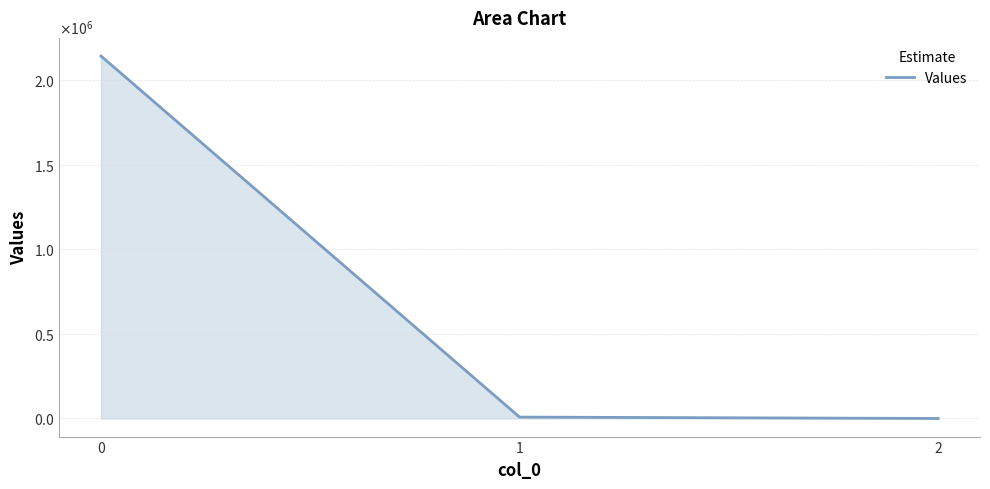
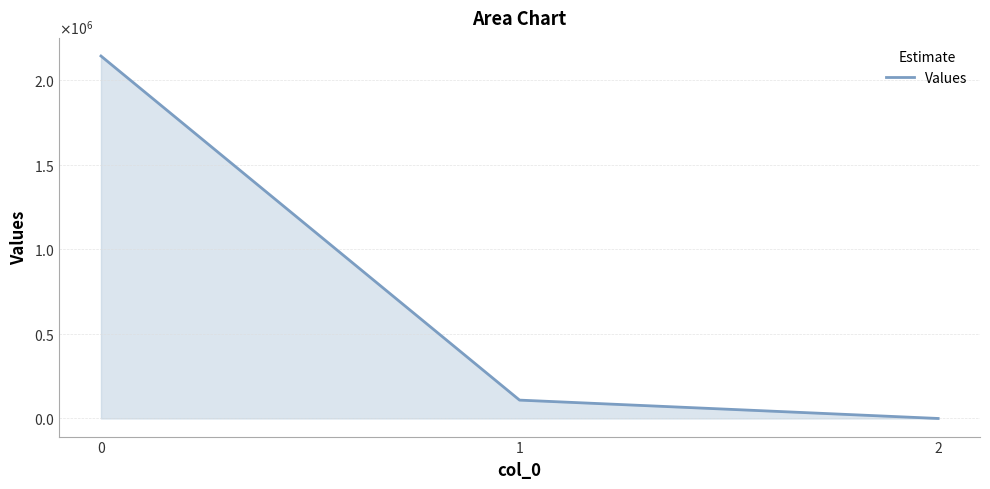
1: 10000 -> 110000
